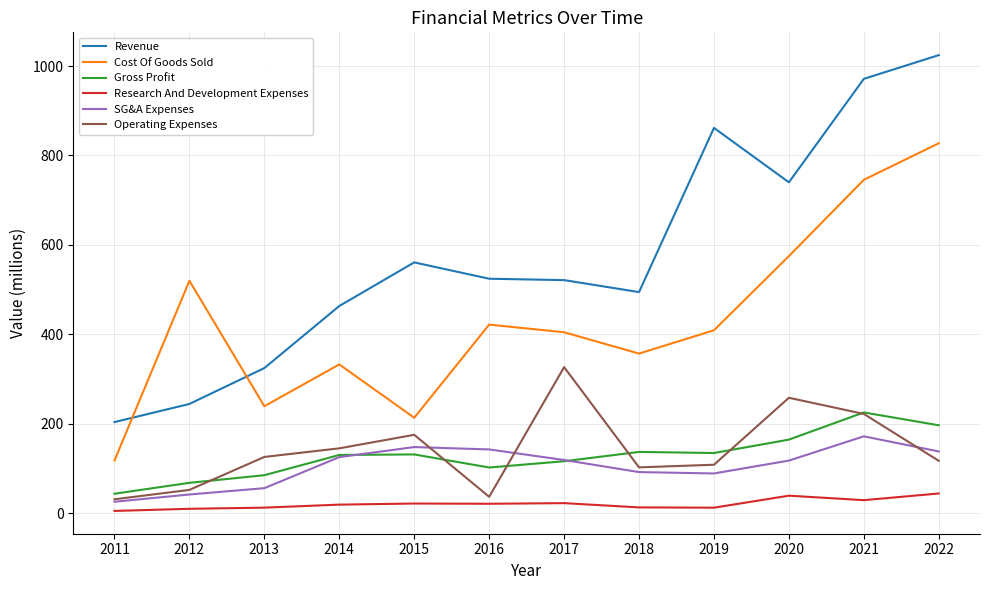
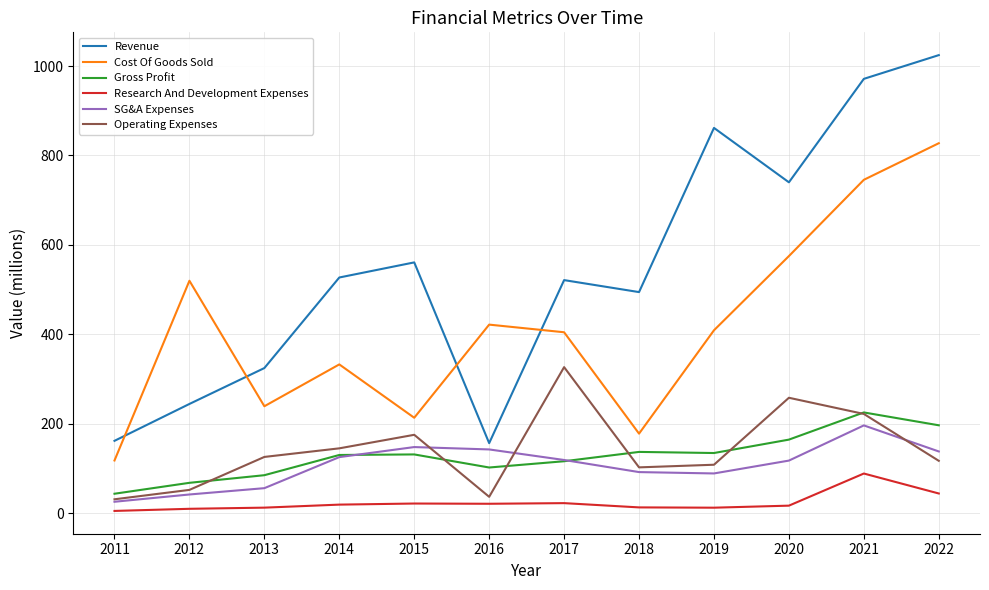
Revenue, 2011: 200 -> 160
Revenue, 2014: 460 -> 530
Revenue, 2016: 520 -> 160
Cost Of Goods Sold, 2018: 360 -> 180
Research And Development Expenses, 2020: 40 -> 20
Research And Development Expenses, 2021: 30 -> 90
SG&A Expenses, 2021: 170 -> 200
